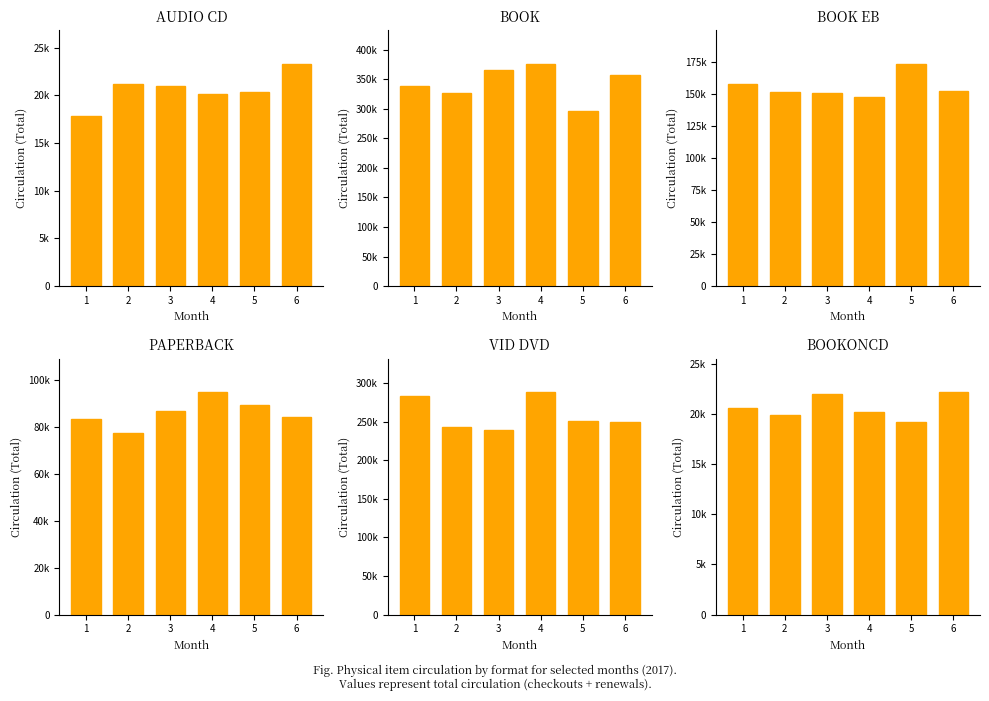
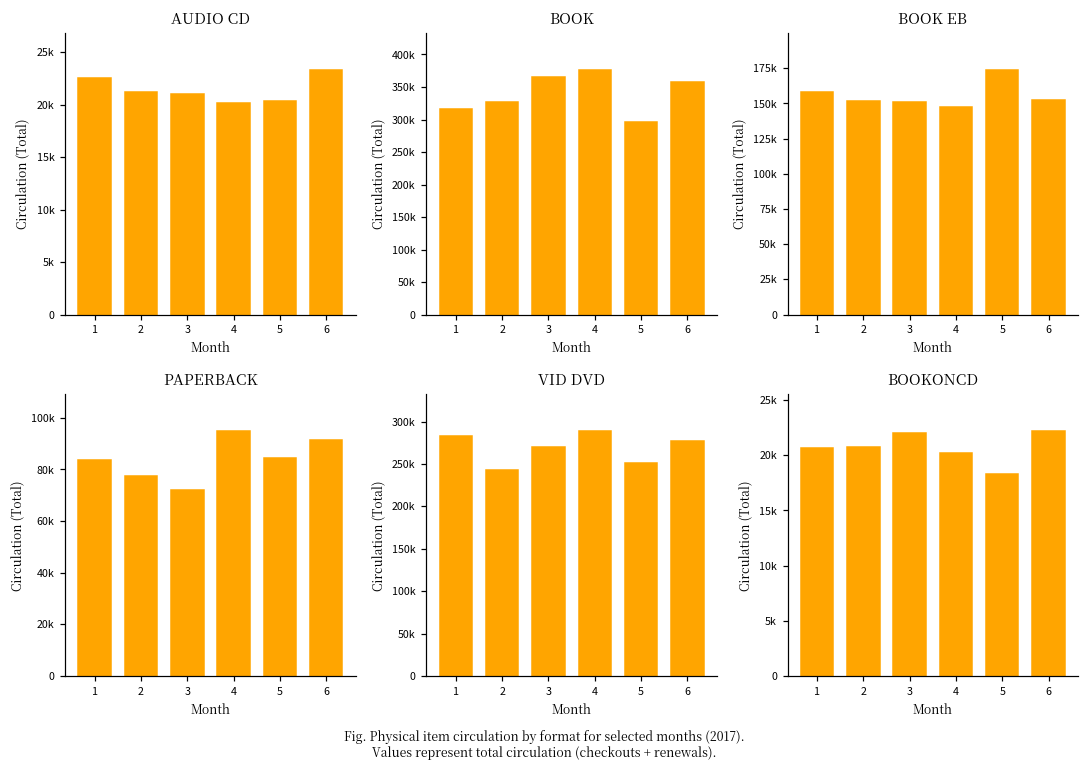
AUDIO CD, 1: 18000 -> 23000
BOOK, 1: 340000 -> 320000
PAPERBACK, 3: 87000 -> 72000
PAPERBACK, 5: 89000 -> 84000
PAPERBACK, 6: 84000 -> 91000
VID DVD, 3: 240000 -> 270000
VID DVD, 6: 250000 -> 280000
BOOKONCD, 2: 19900 -> 20800
BOOKONCD, 5: 19200 -> 18300
